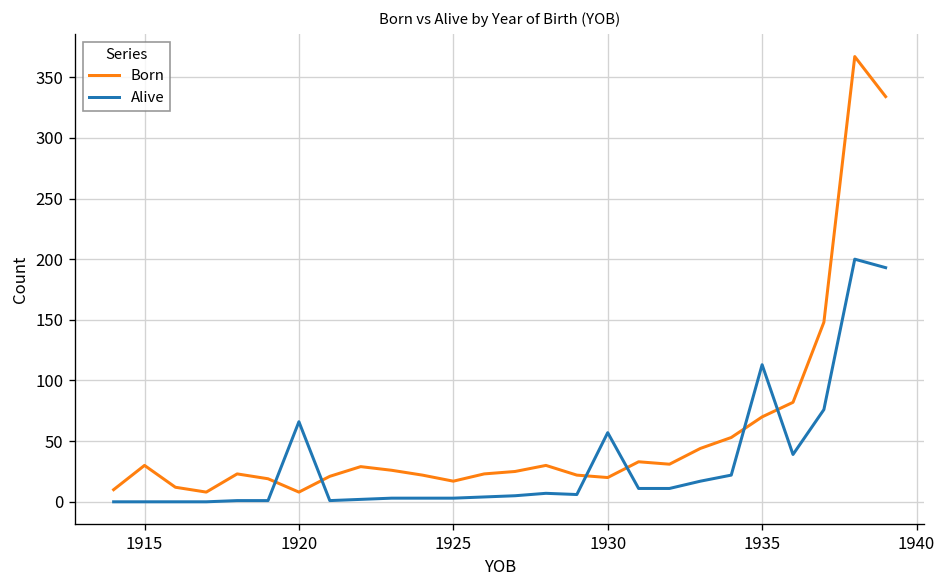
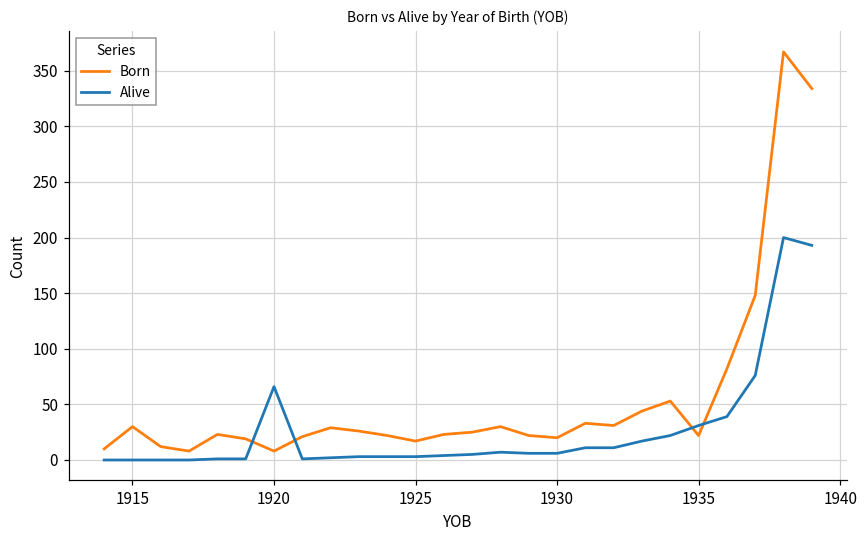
Alive, 1930: 57 -> 6
Born, 1935: 70 -> 22
Alive, 1935: 113 -> 31
